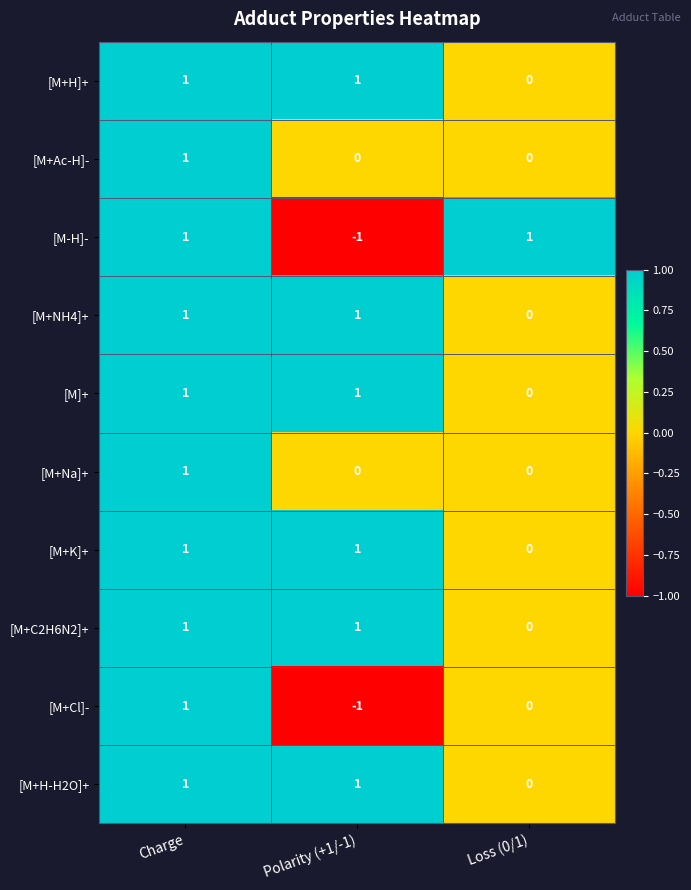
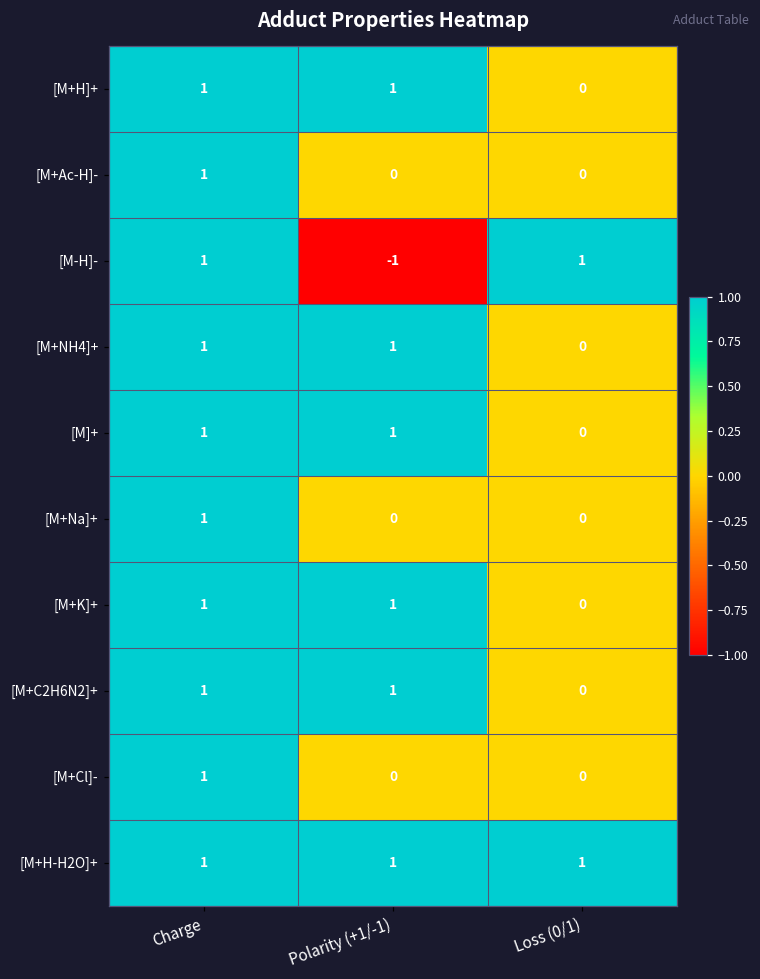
[M+Cl]-, Polarity (+1/-1): -1 -> 0
[M+H-H2O]+, Loss (0/1): 0 -> 1
